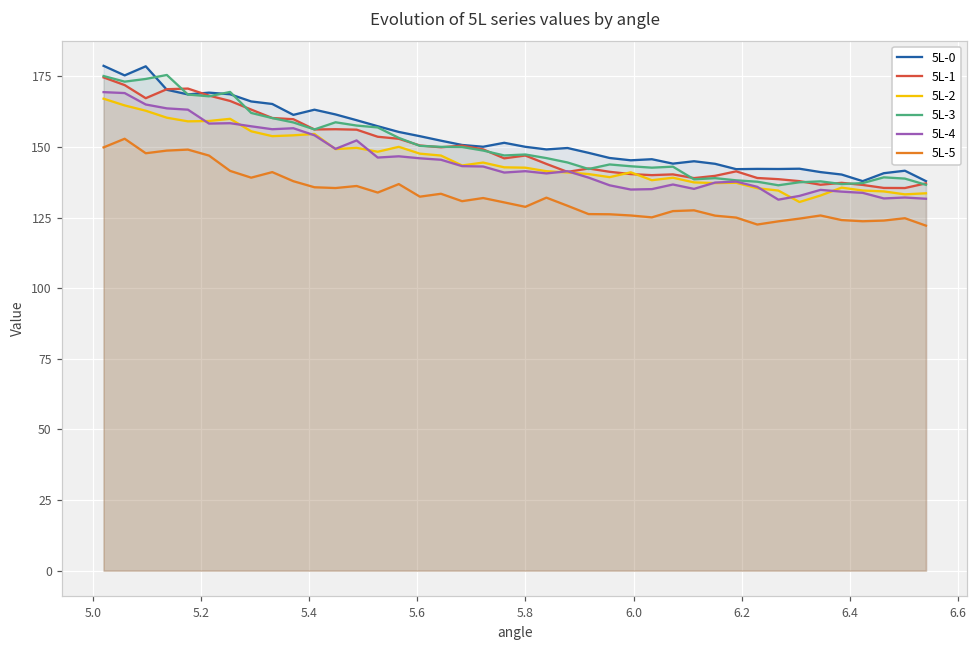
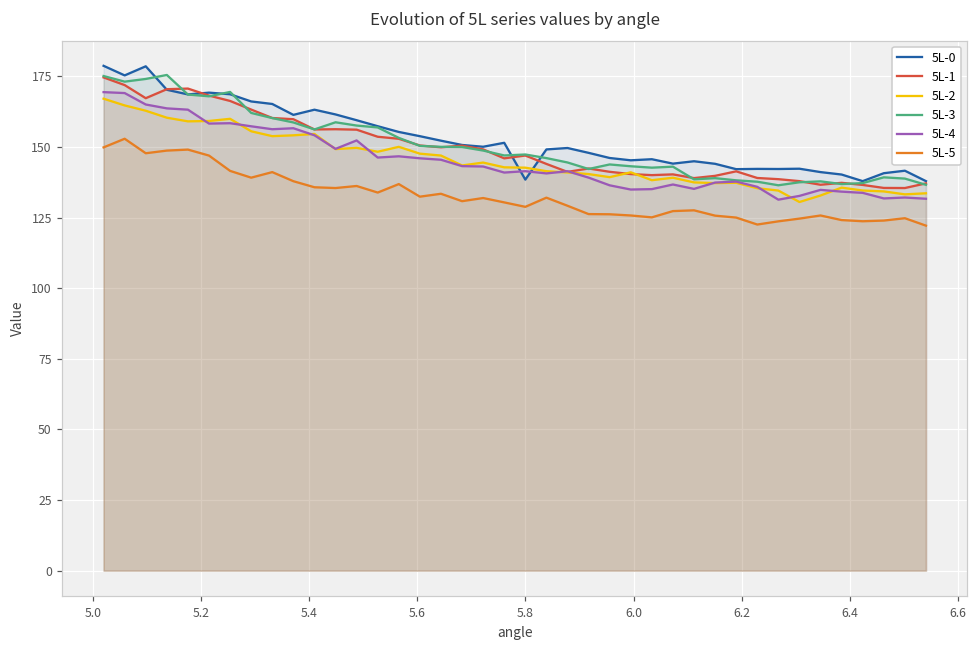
5L-0, 5.8: 150 -> 138
